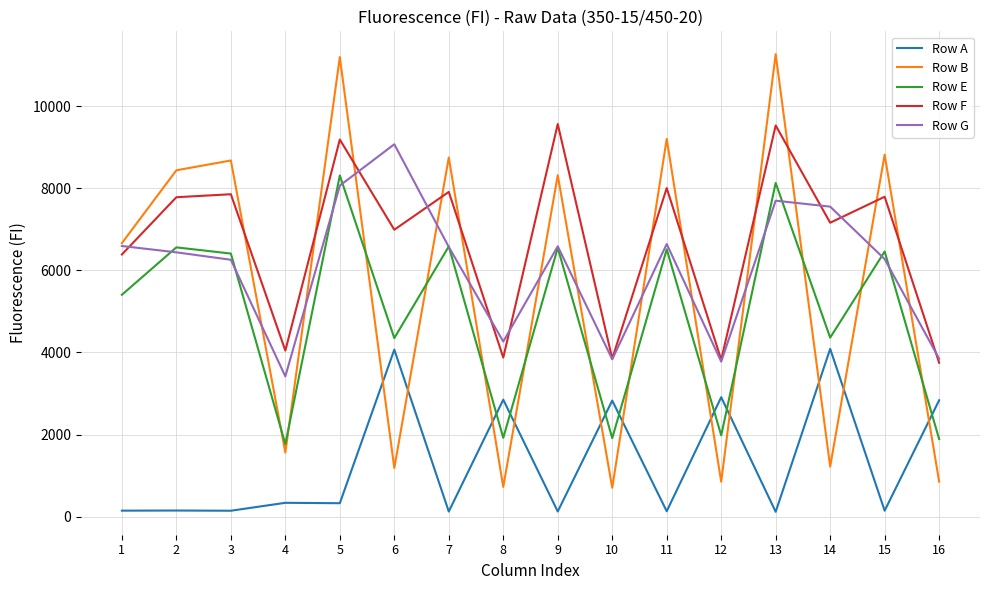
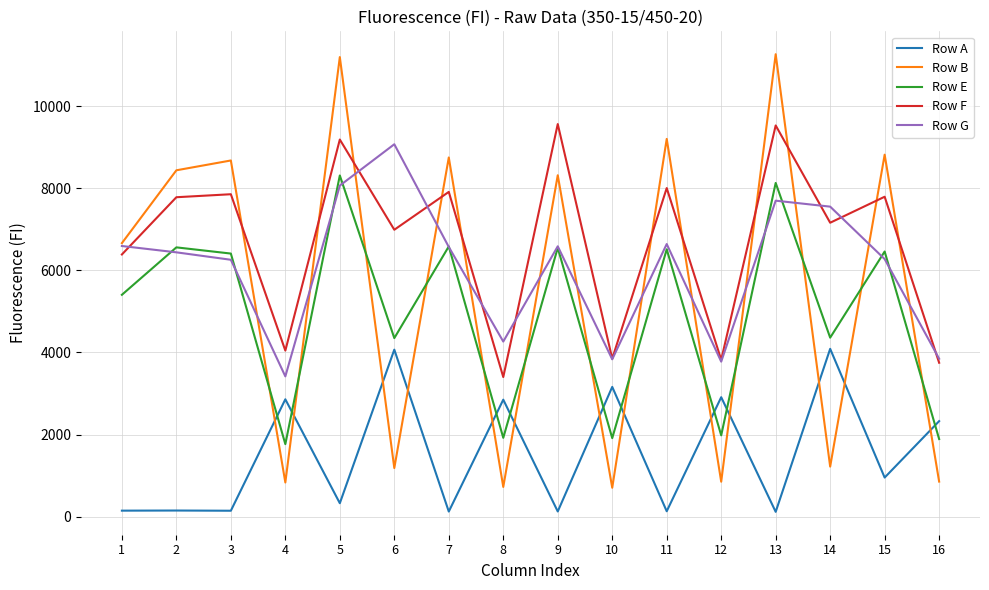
Row A, 4: 300 -> 2900
Row B, 4: 1600 -> 800
Row F, 8: 3900 -> 3400
Row A, 10: 2800 -> 3200
Row A, 15: 100 -> 1000
Row A, 16: 2800 -> 2300
